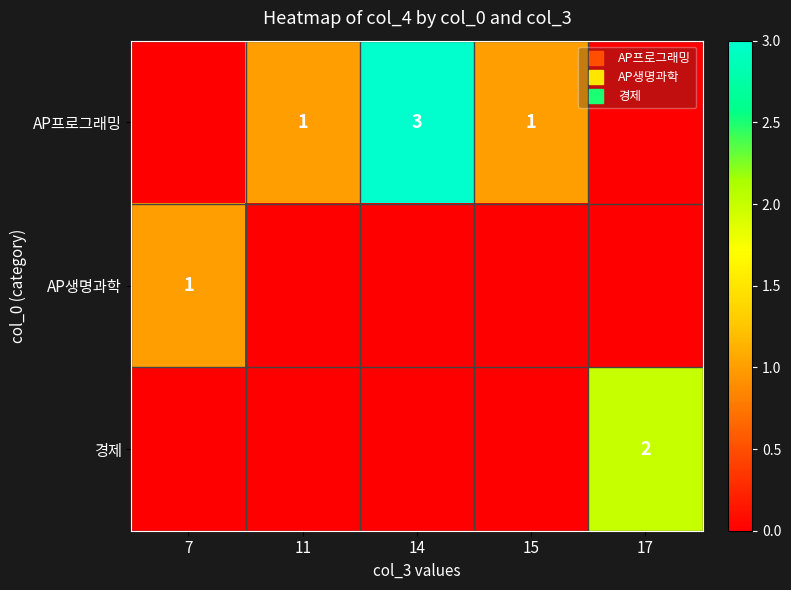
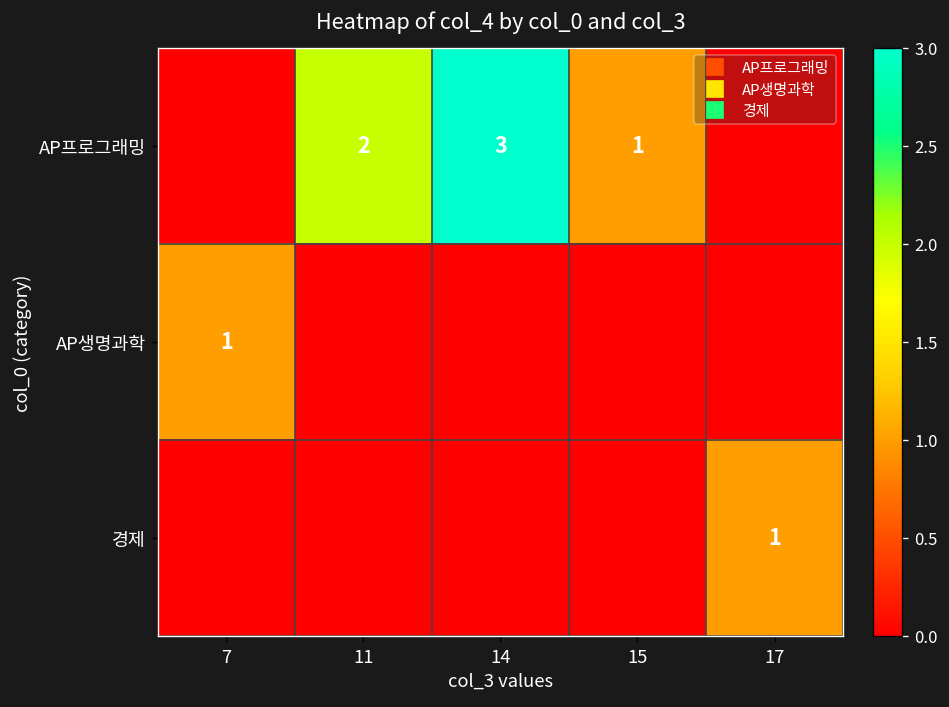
AP프로그래밍, 11: 1 -> 2
경제, 17: 2 -> 1
